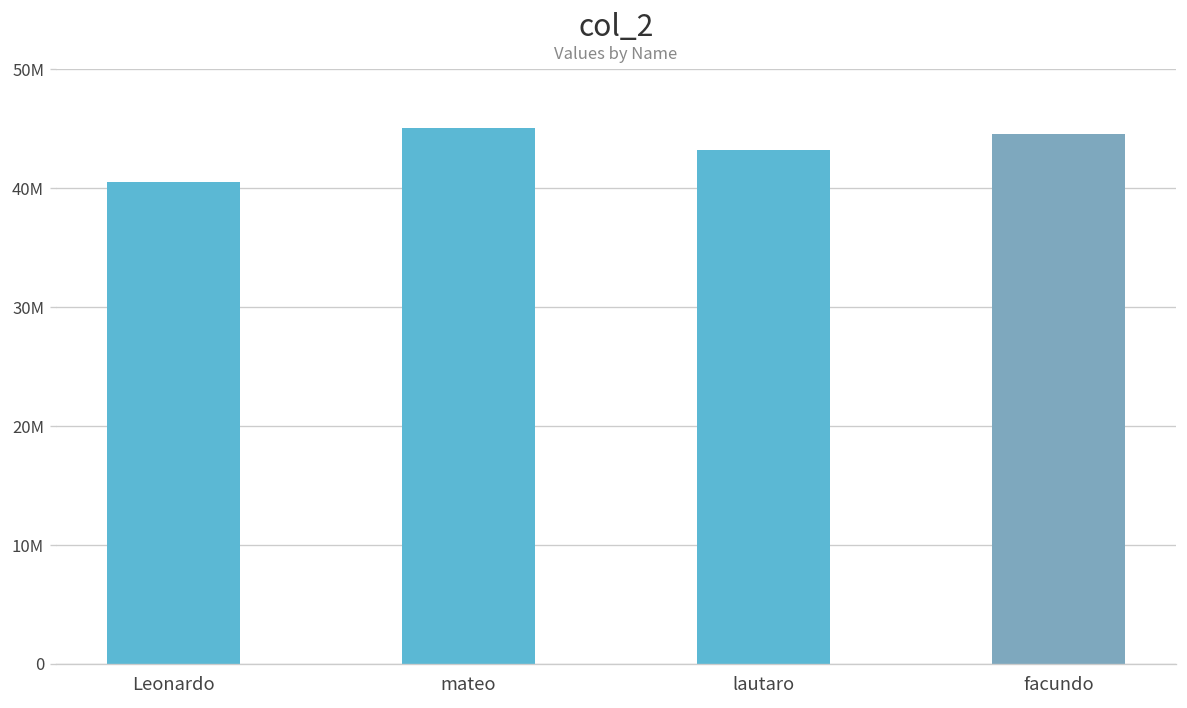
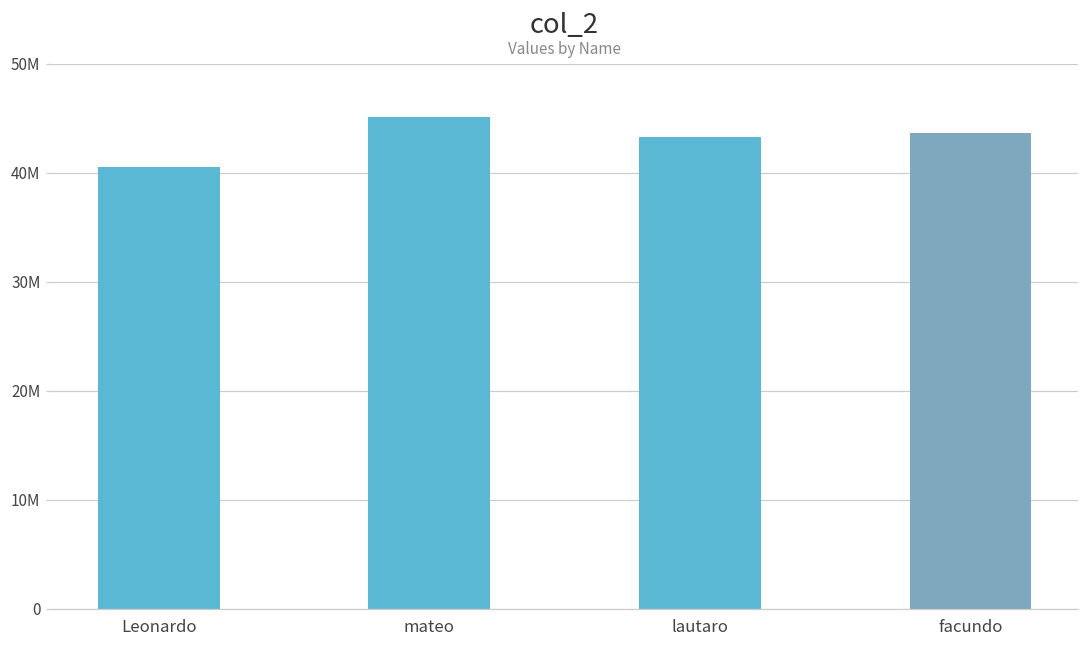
facundo: 45000000 -> 44000000
